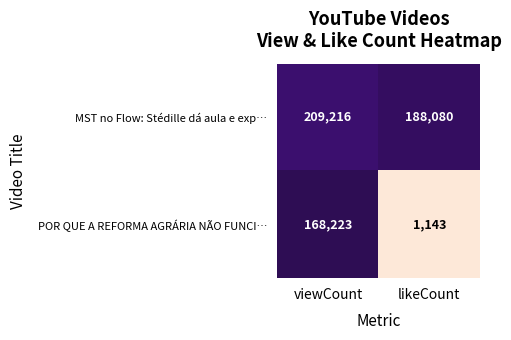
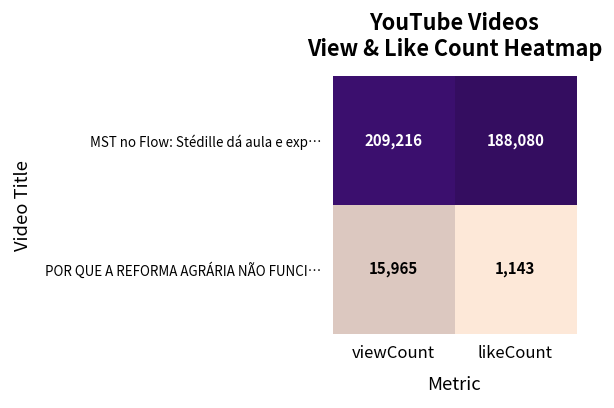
POR QUE A REFORMA AGRÁRIA NÃO FUNCI…, viewCount: 168,223 -> 15,965
